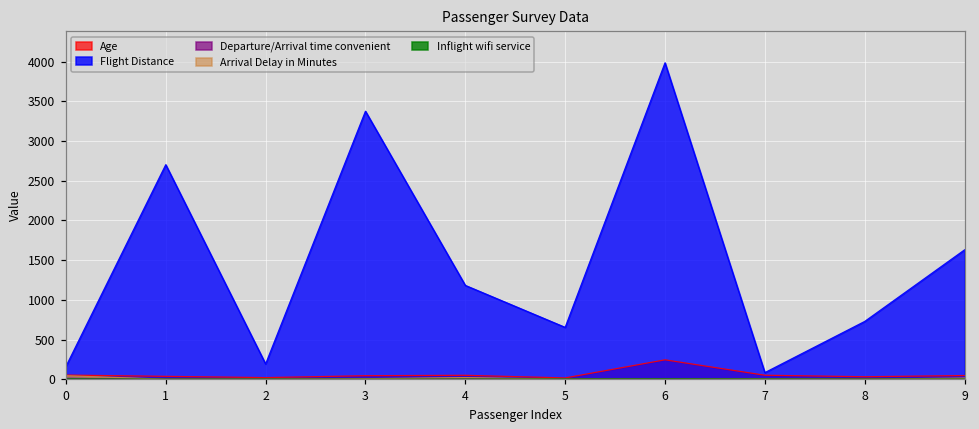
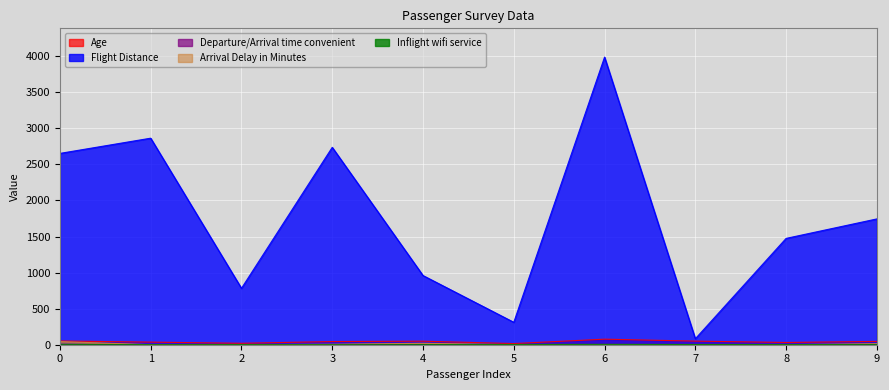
Flight Distance, 0: 200 -> 2700
Flight Distance, 1: 2700 -> 2900
Flight Distance, 2: 200 -> 800
Flight Distance, 3: 3400 -> 2700
Flight Distance, 4: 1200 -> 1000
Flight Distance, 5: 700 -> 300
Age, 6: 200 -> 100
Flight Distance, 8: 700 -> 1500
Flight Distance, 9: 1600 -> 1700
